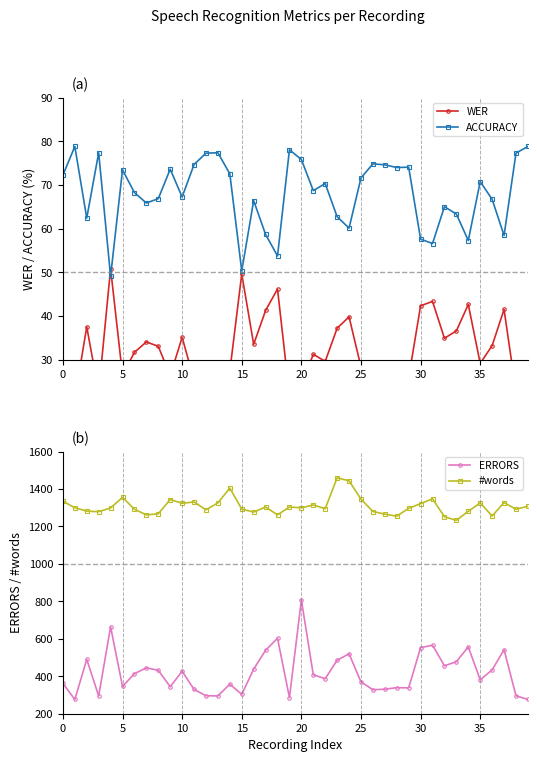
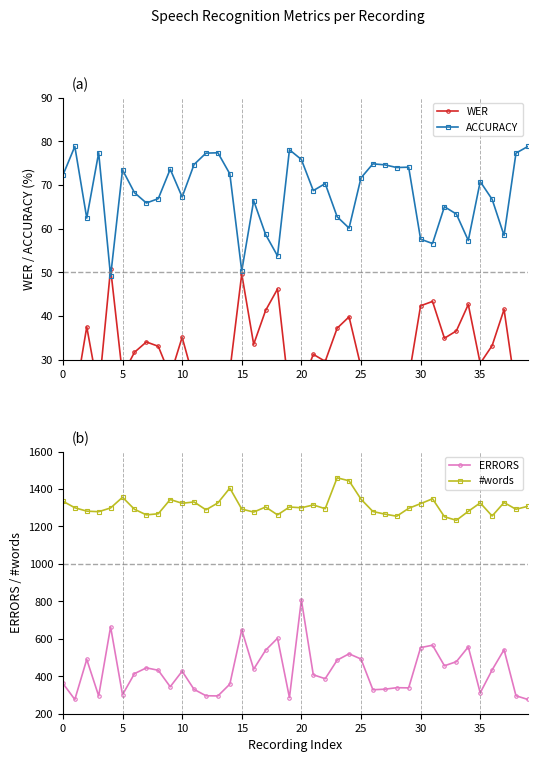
(b), ERRORS, 5: 350 -> 300
(b), ERRORS, 15: 300 -> 650
(b), ERRORS, 25: 370 -> 490
(b), ERRORS, 35: 380 -> 310
